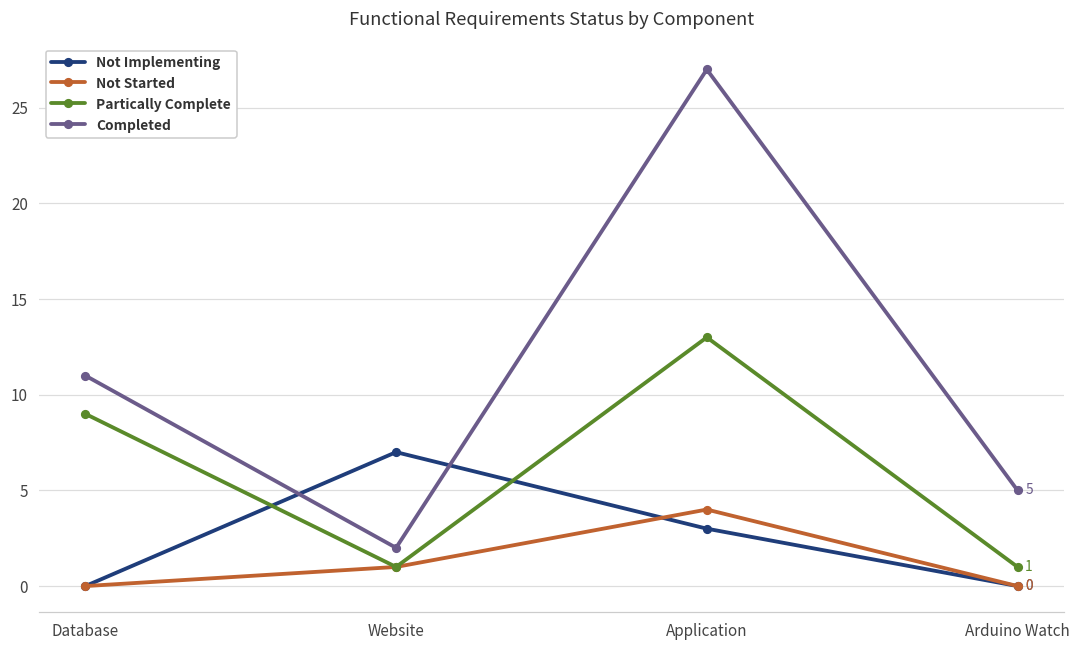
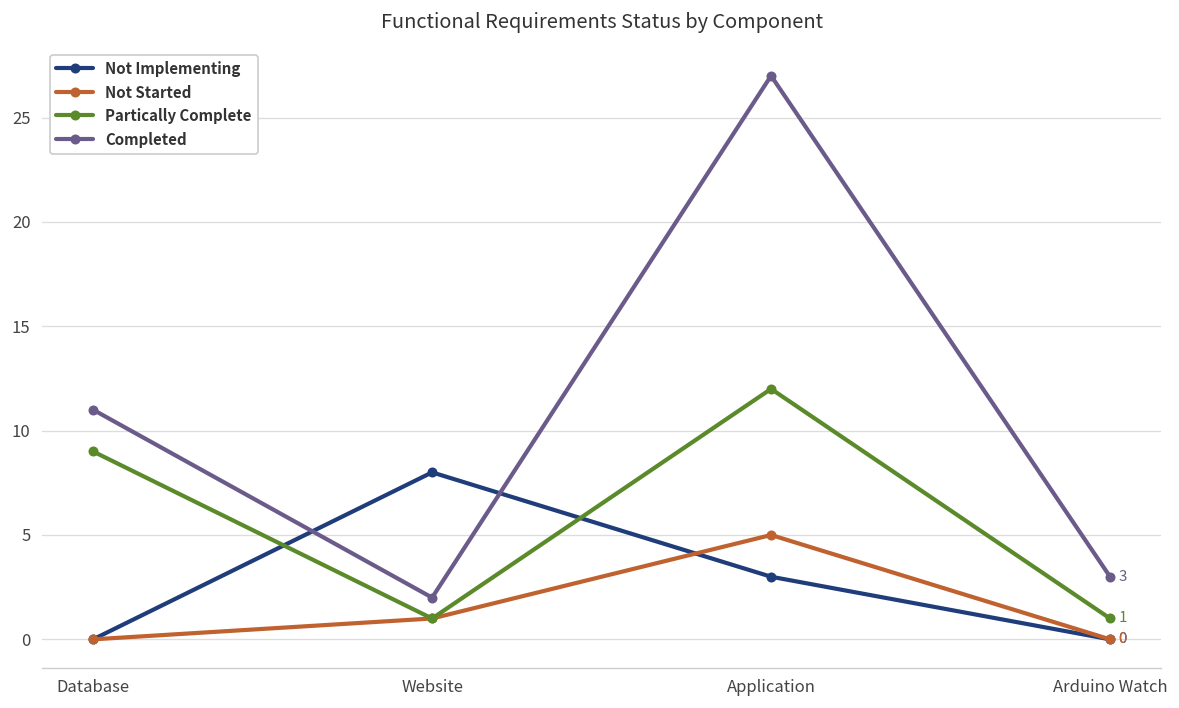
Not Implementing, Website: 7 -> 8
Not Started, Application: 4 -> 5
Partically Complete, Application: 13 -> 12
Completed, Arduino Watch: 5 -> 3
